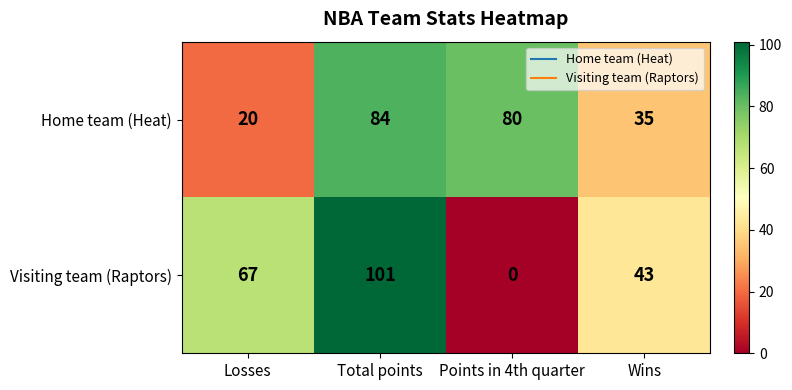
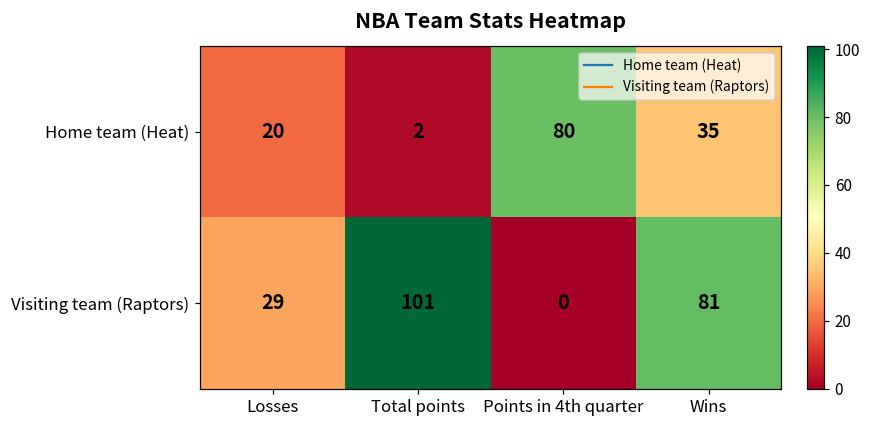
Home team (Heat), Total points: 84 -> 2
Visiting team (Raptors), Losses: 67 -> 29
Visiting team (Raptors), Wins: 43 -> 81
